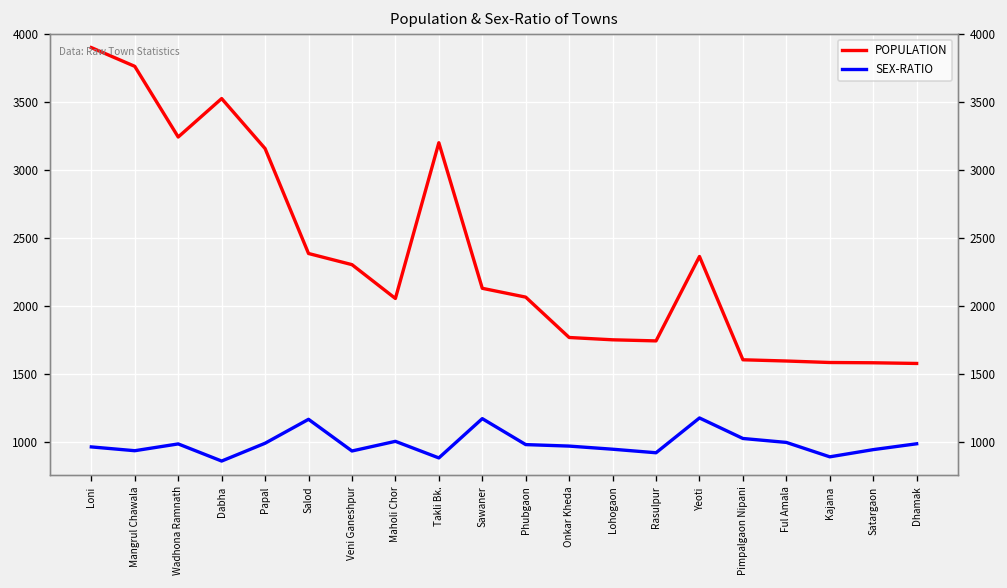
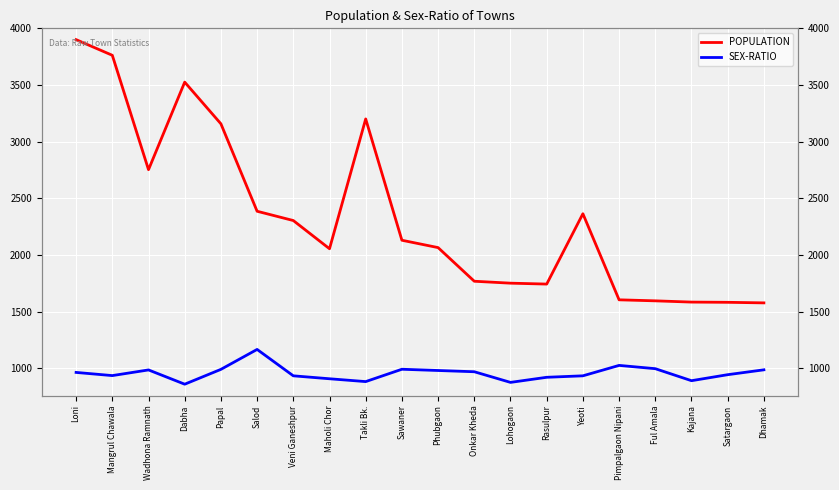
POPULATION, Wadhona Ramnath: 3240 -> 2750
SEX-RATIO, Maholi Chor: 1000 -> 910
SEX-RATIO, Sawaner: 1170 -> 990
SEX-RATIO, Lohogaon: 950 -> 880
SEX-RATIO, Yeoti: 1180 -> 930
